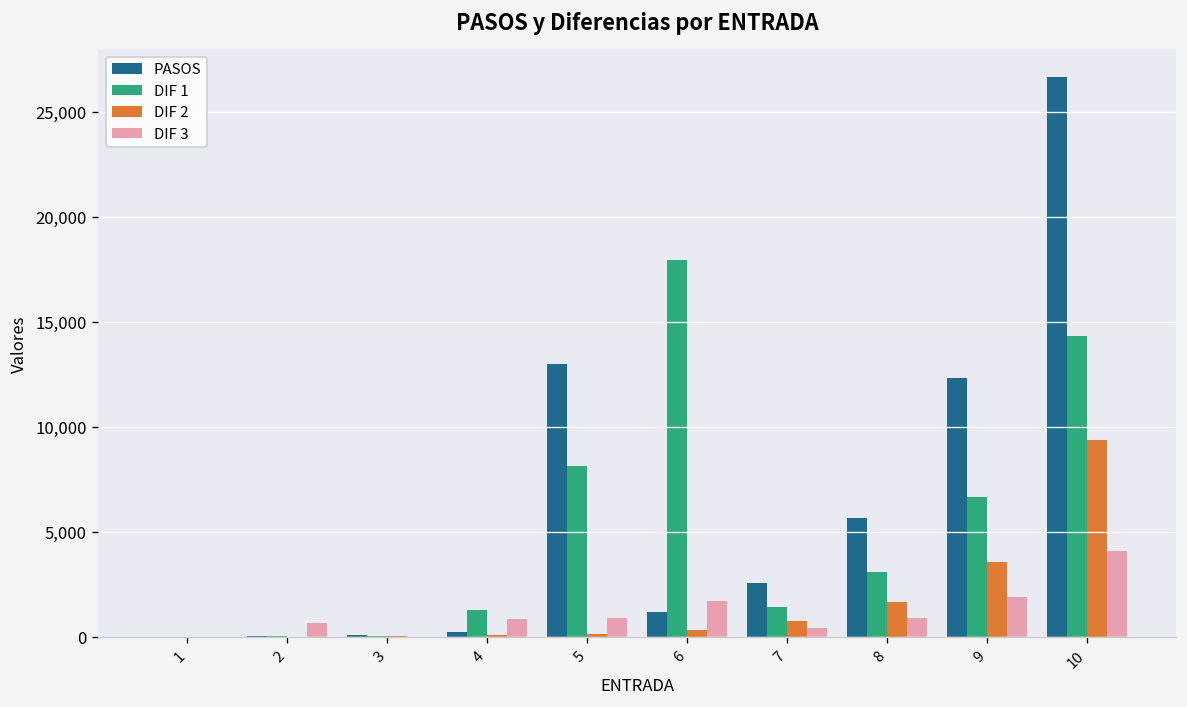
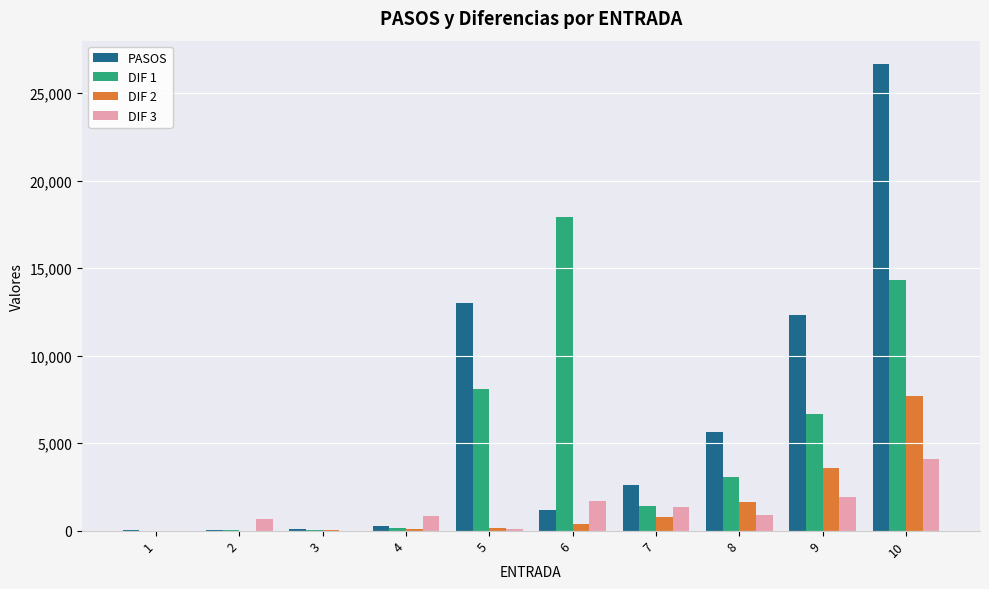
DIF 1, 4: 1,300 -> 100
DIF 3, 5: 900 -> 100
DIF 3, 7: 400 -> 1,300
DIF 2, 10: 9,400 -> 7,700
